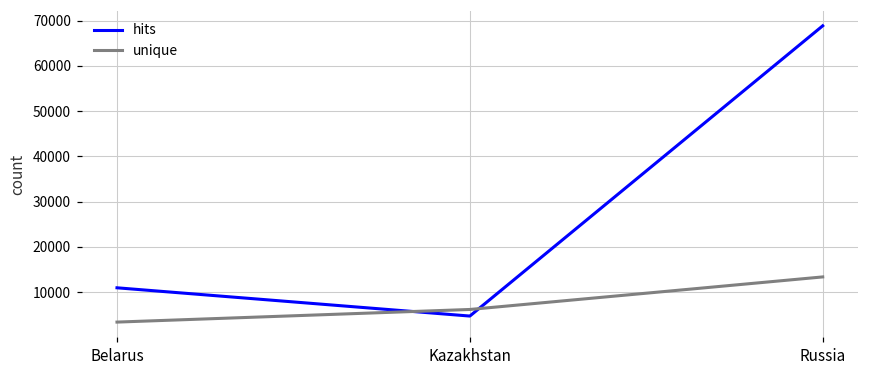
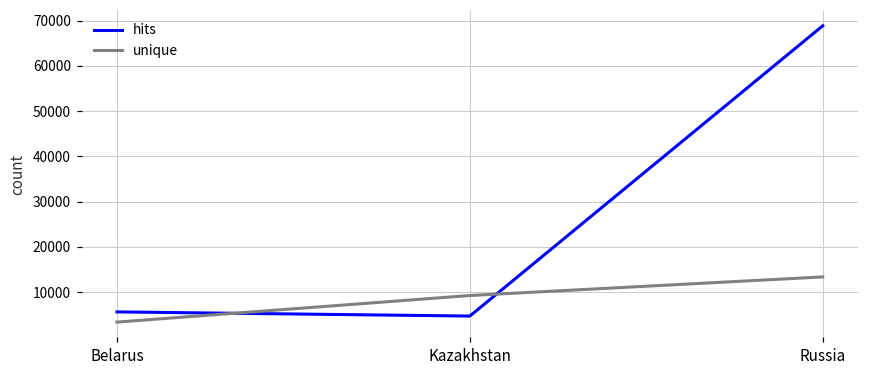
hits, Belarus: 11000 -> 6000
unique, Kazakhstan: 6000 -> 9000
